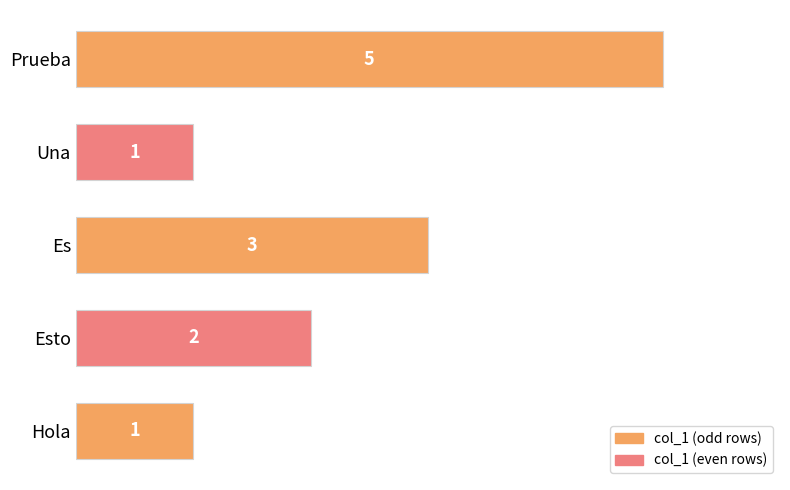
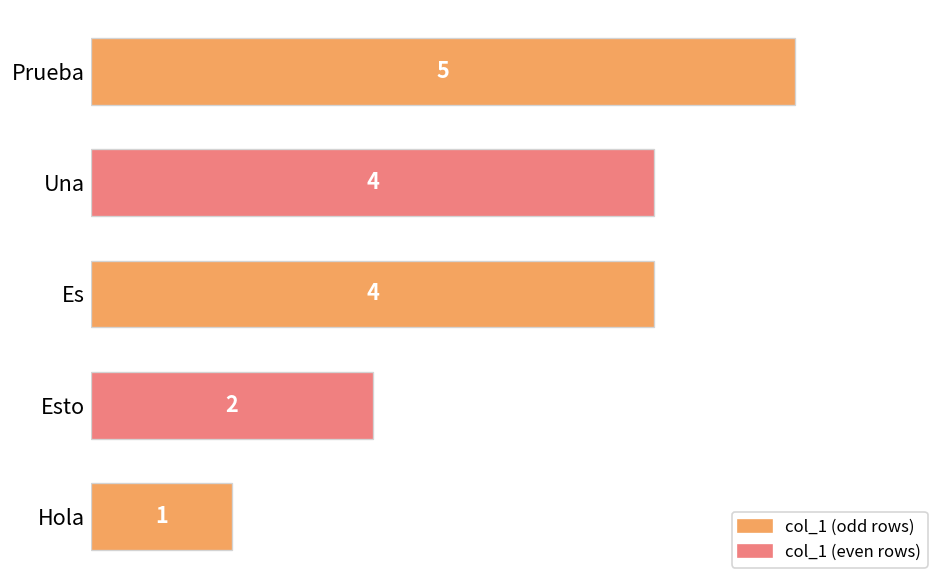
Una: 1 -> 4
Es: 3 -> 4
